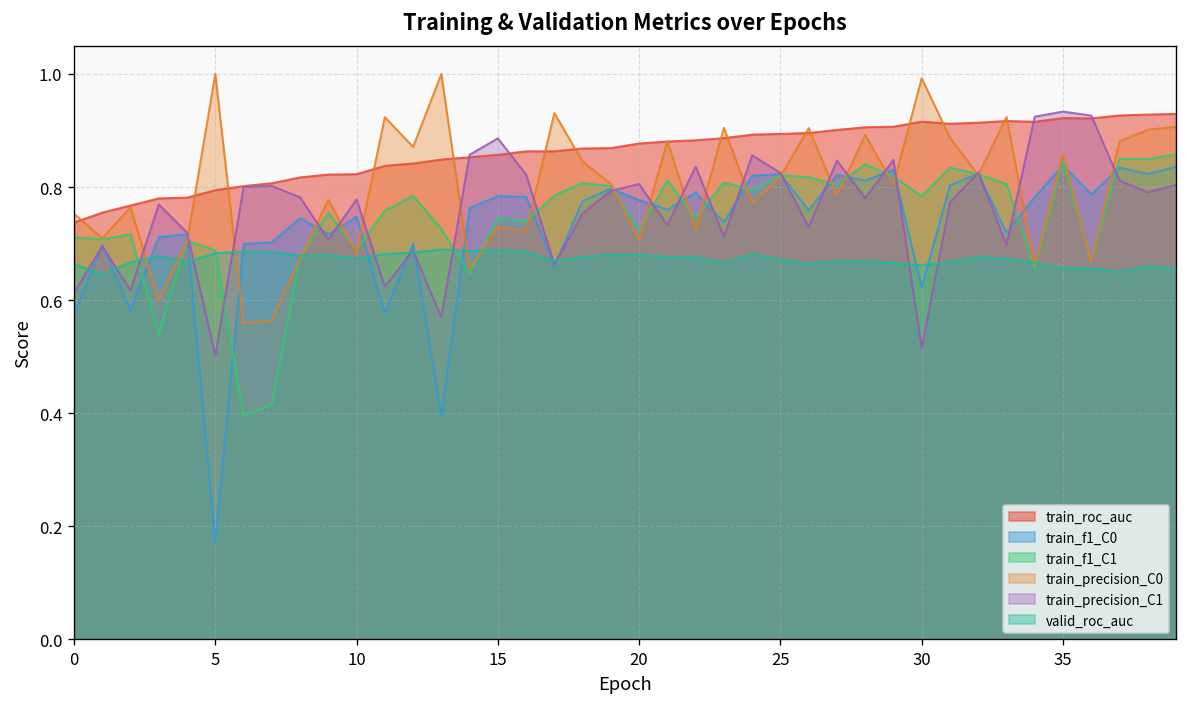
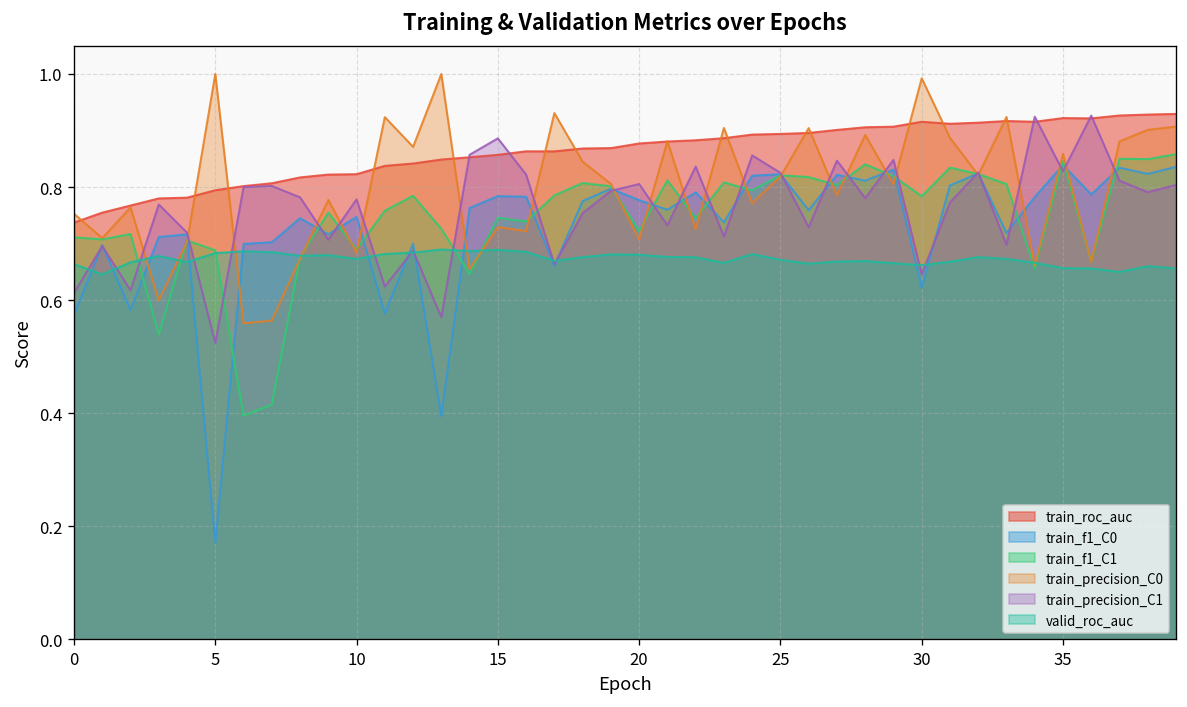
train_precision_C1, 5: 0.50 -> 0.52
train_precision_C1, 30: 0.52 -> 0.65
train_precision_C1, 35: 0.93 -> 0.83
